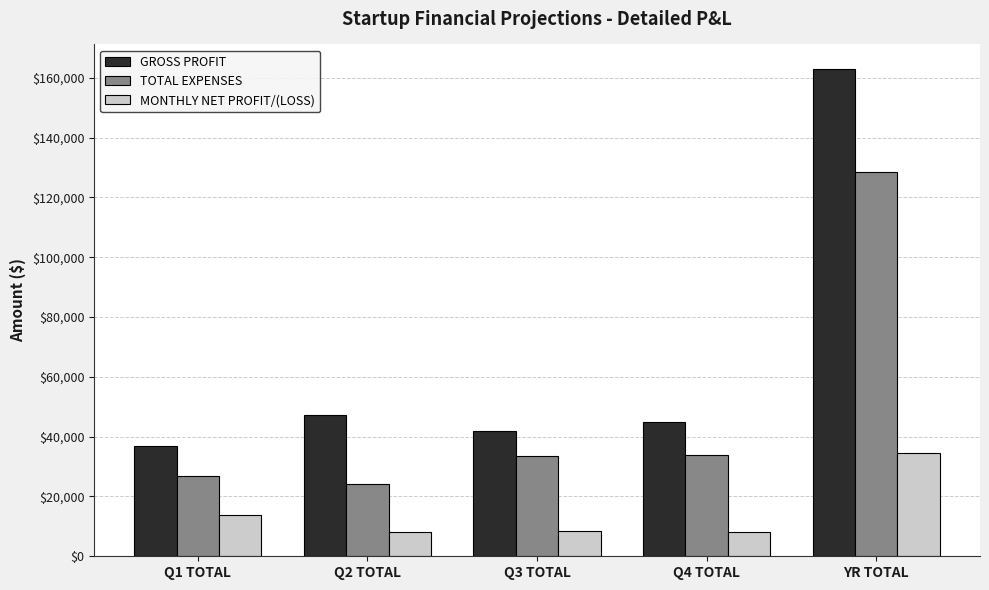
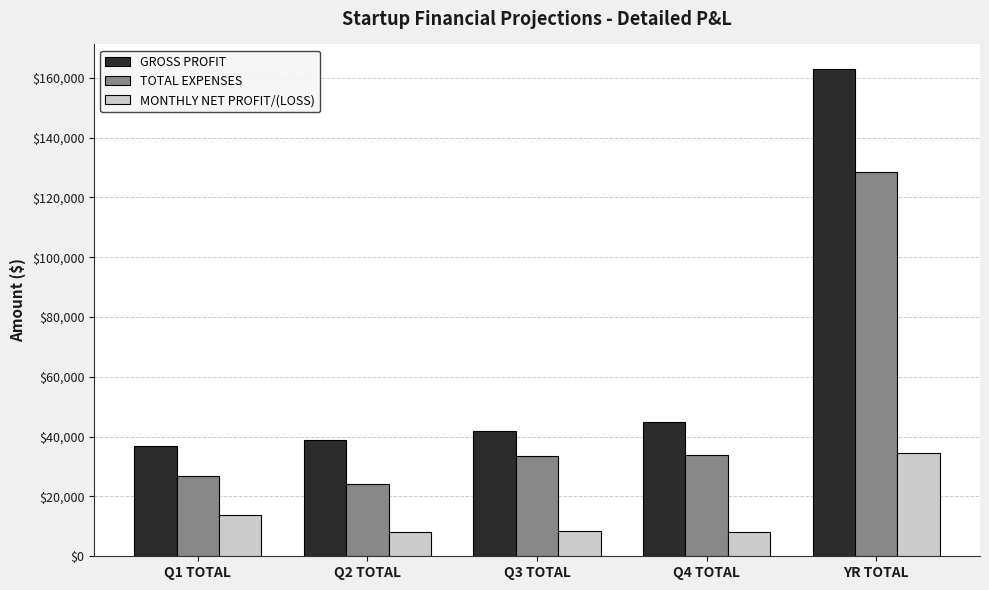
GROSS PROFIT, Q2 TOTAL: $47,000 -> $39,000
